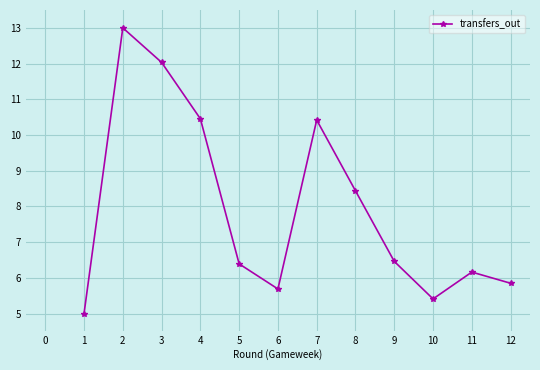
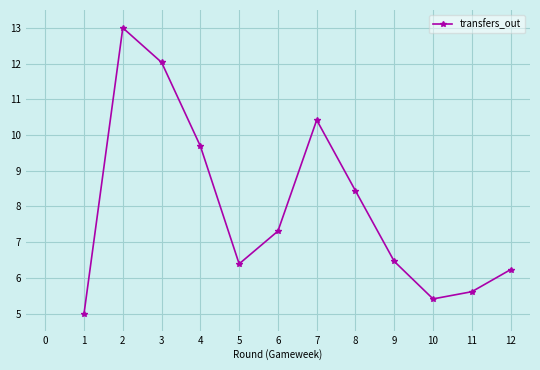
4: 10.5 -> 9.7
6: 5.7 -> 7.3
11: 6.2 -> 5.6
12: 5.8 -> 6.2
